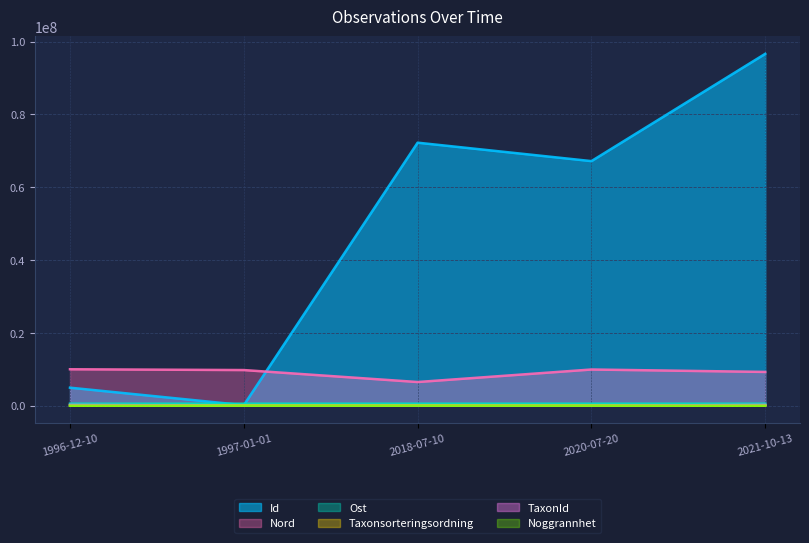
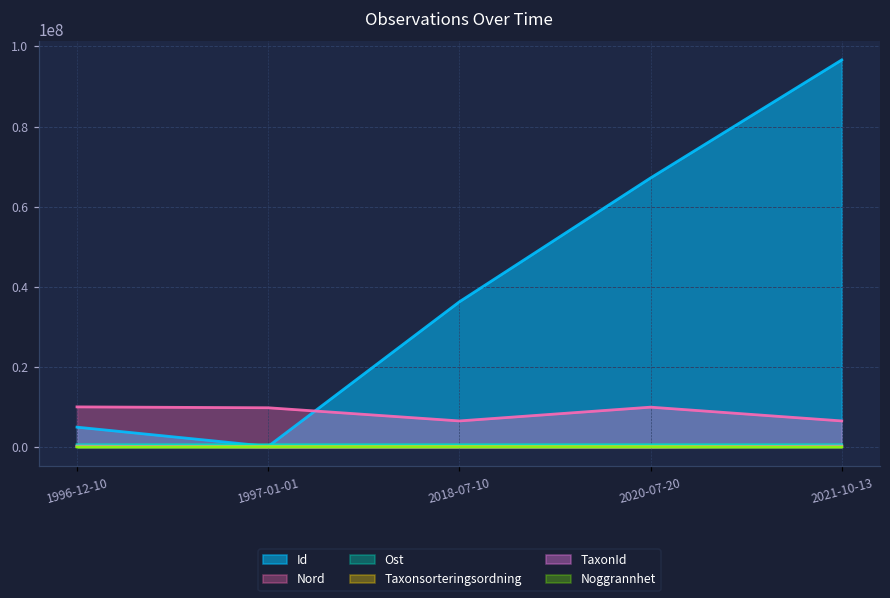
Id, 2018-07-10: 72000000 -> 36000000
Nord, 2021-10-13: 9000000 -> 7000000
